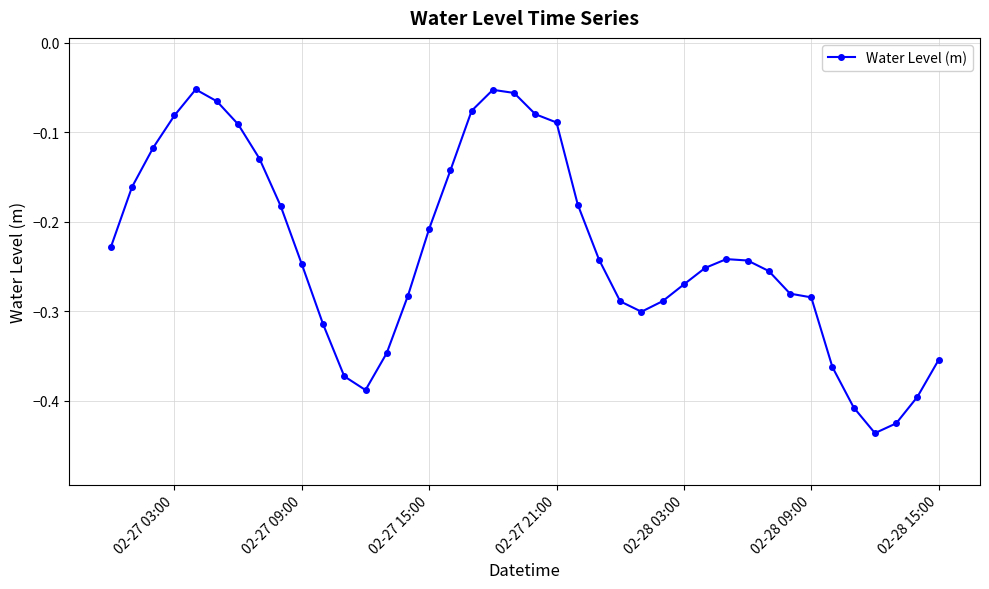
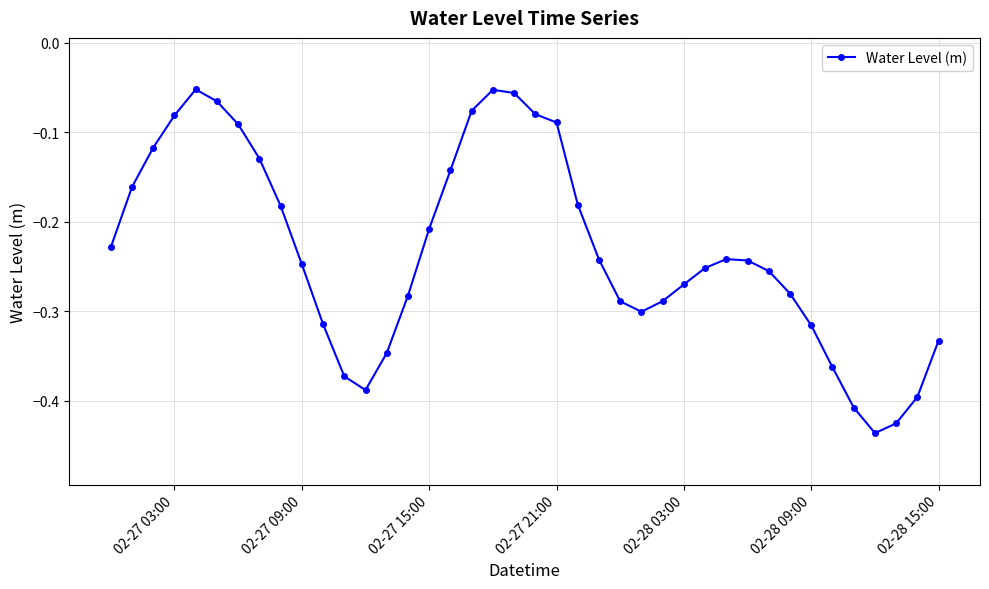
02-28 09:00: -0.28 -> -0.32
02-28 15:00: -0.35 -> -0.33
